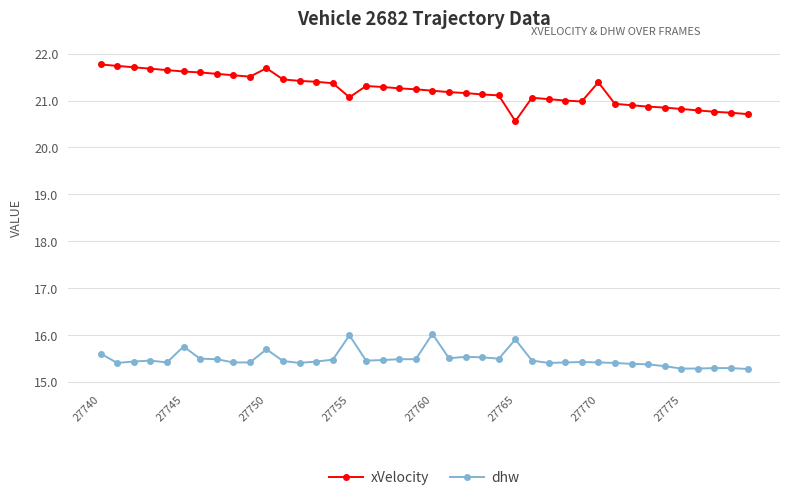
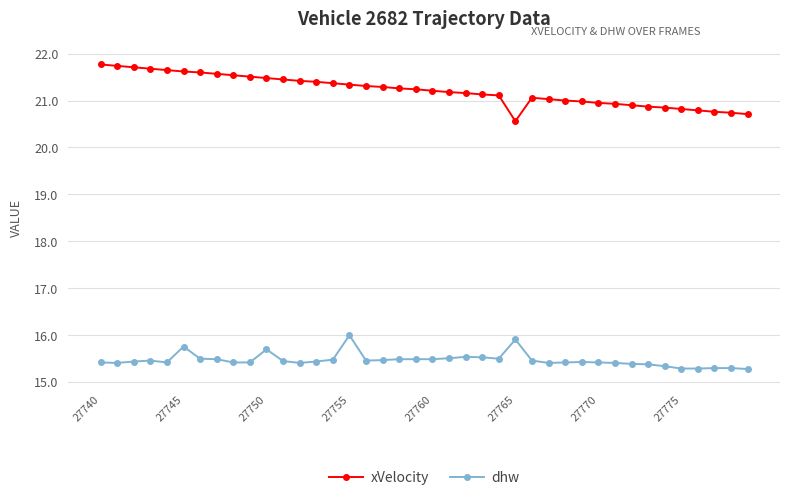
dhw, 27740: 15.6 -> 15.4
xVelocity, 27750: 21.7 -> 21.5
xVelocity, 27755: 21.1 -> 21.3
dhw, 27760: 16.0 -> 15.5
xVelocity, 27770: 21.4 -> 21.0
